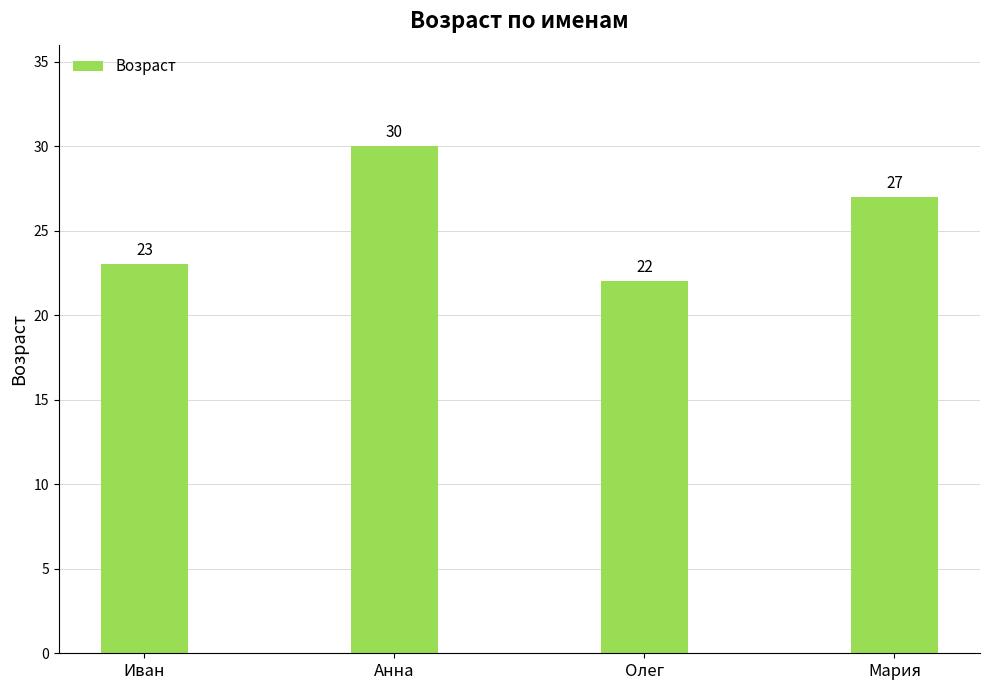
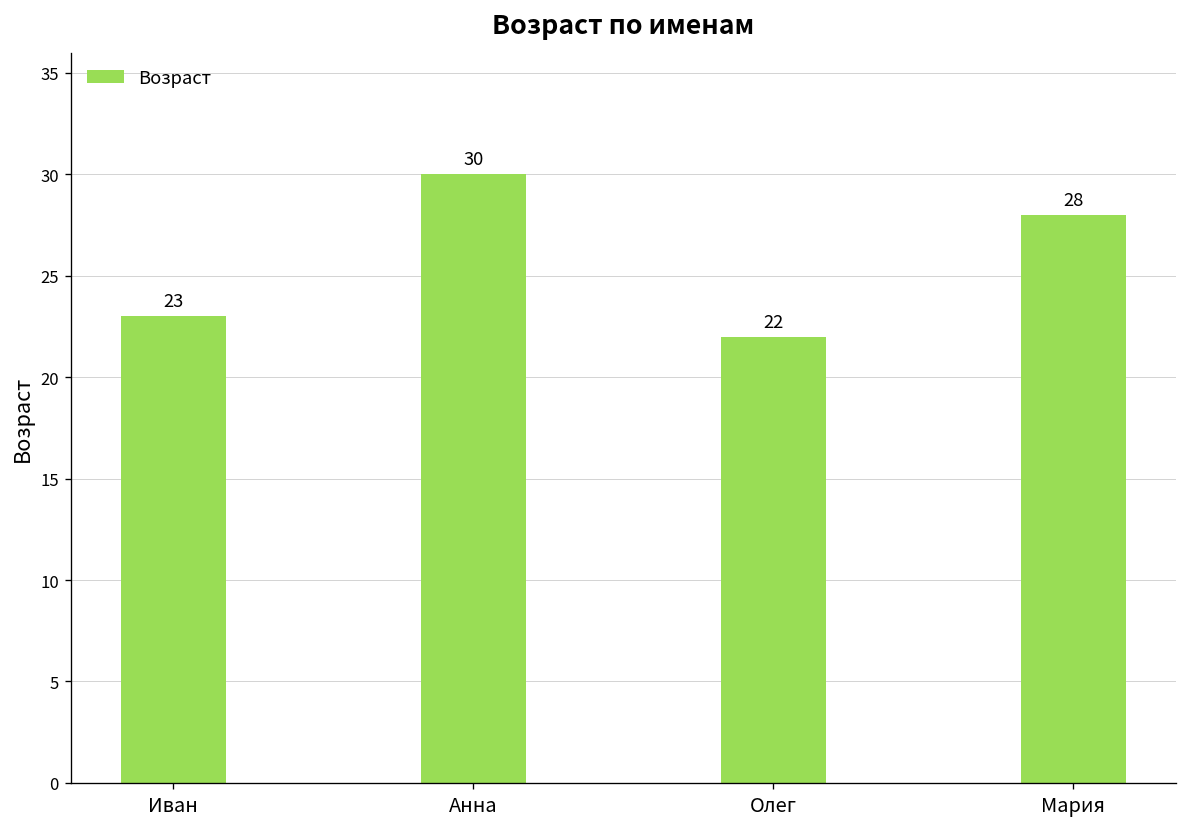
Мария: 27 -> 28
